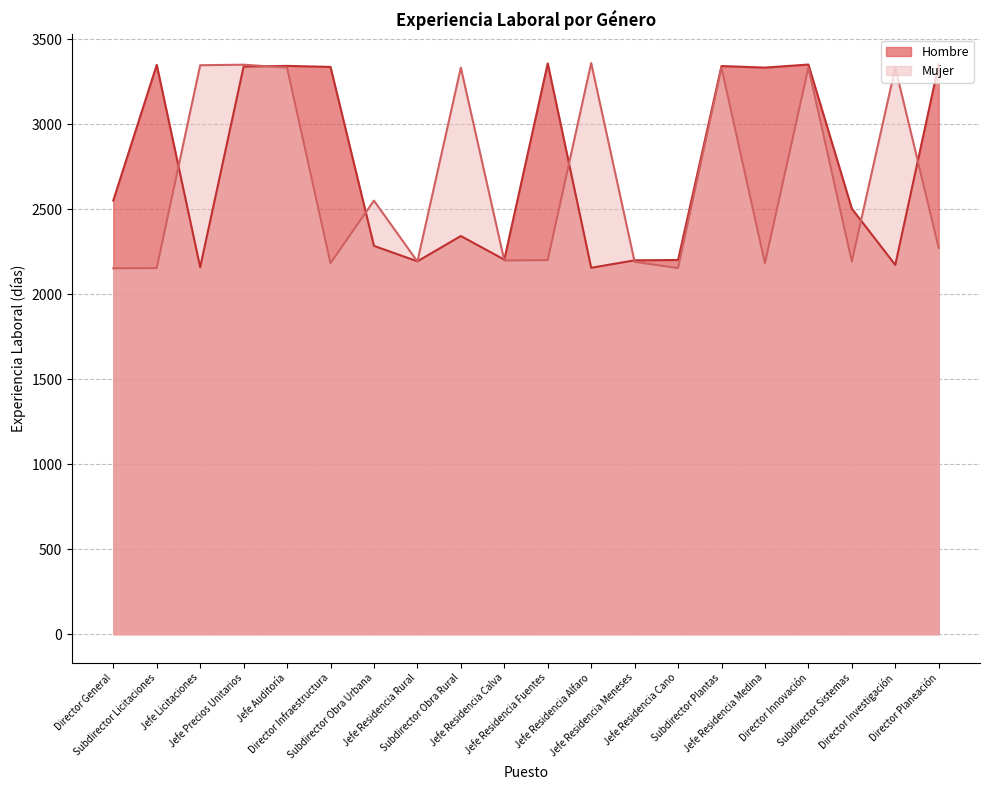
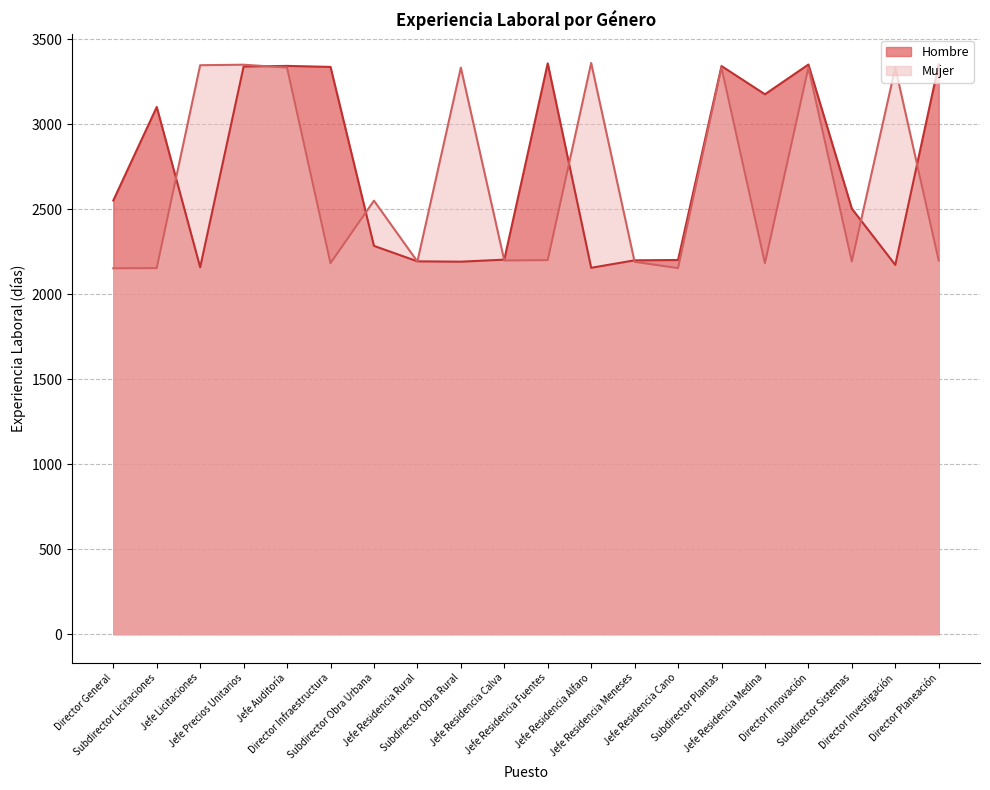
Hombre, Subdirector Licitaciones: 3350 -> 3100
Hombre, Subdirector Obra Rural: 2340 -> 2190
Hombre, Jefe Residencia Medina: 3330 -> 3180
Mujer, Director Planeación: 2270 -> 2200
